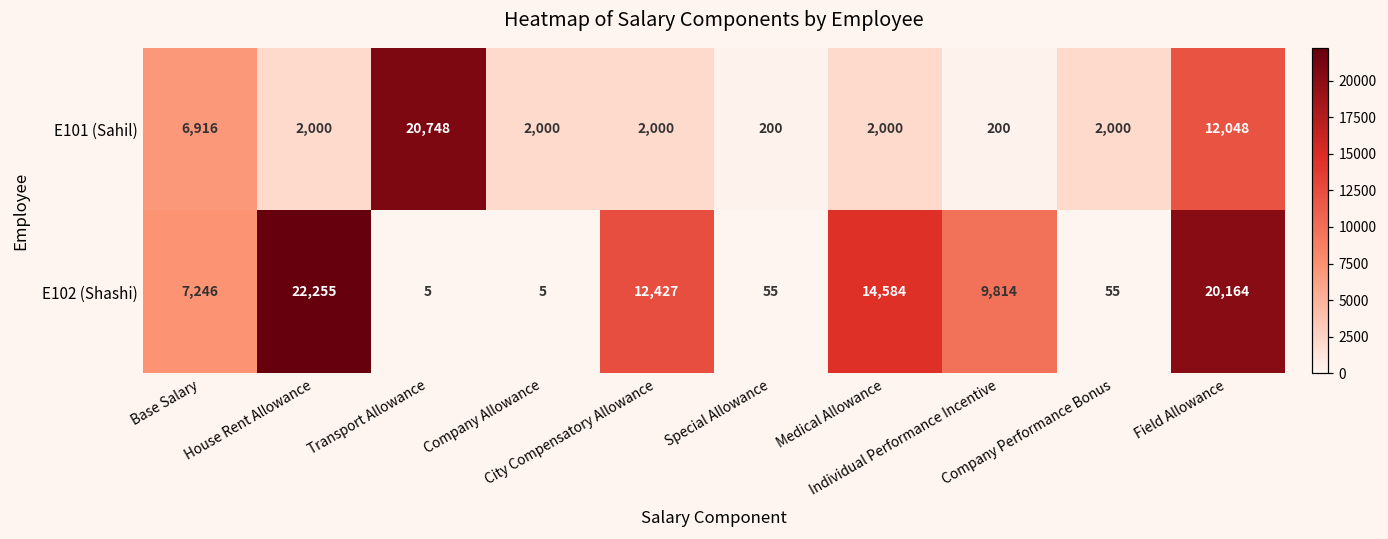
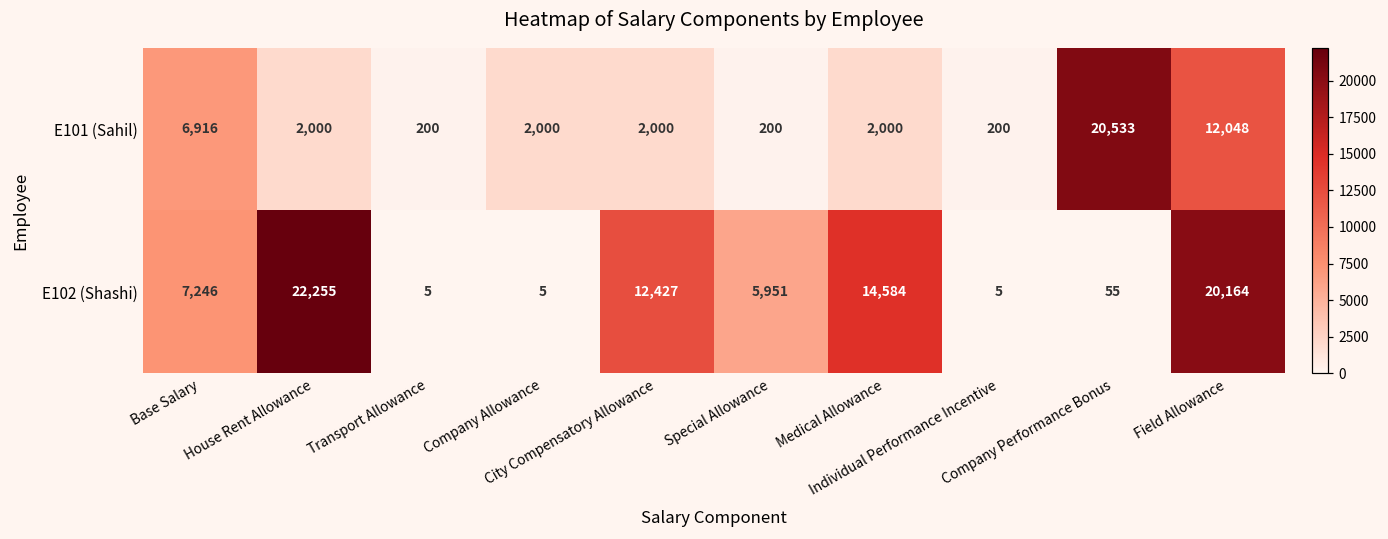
E101 (Sahil), Transport Allowance: 20,748 -> 200
E101 (Sahil), Company Performance Bonus: 2,000 -> 20,533
E102 (Shashi), Special Allowance: 55 -> 5,951
E102 (Shashi), Individual Performance Incentive: 9,814 -> 5
